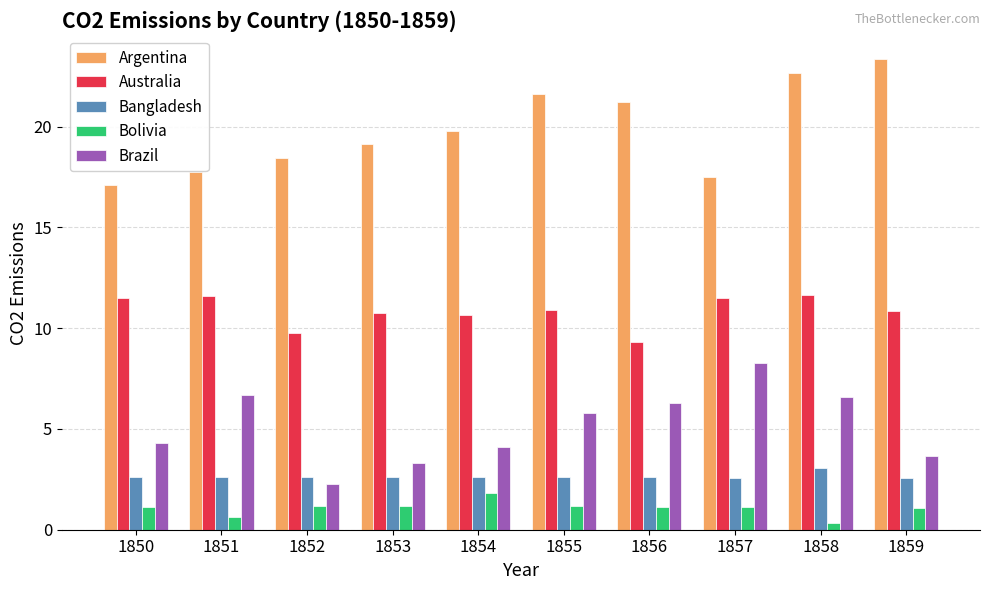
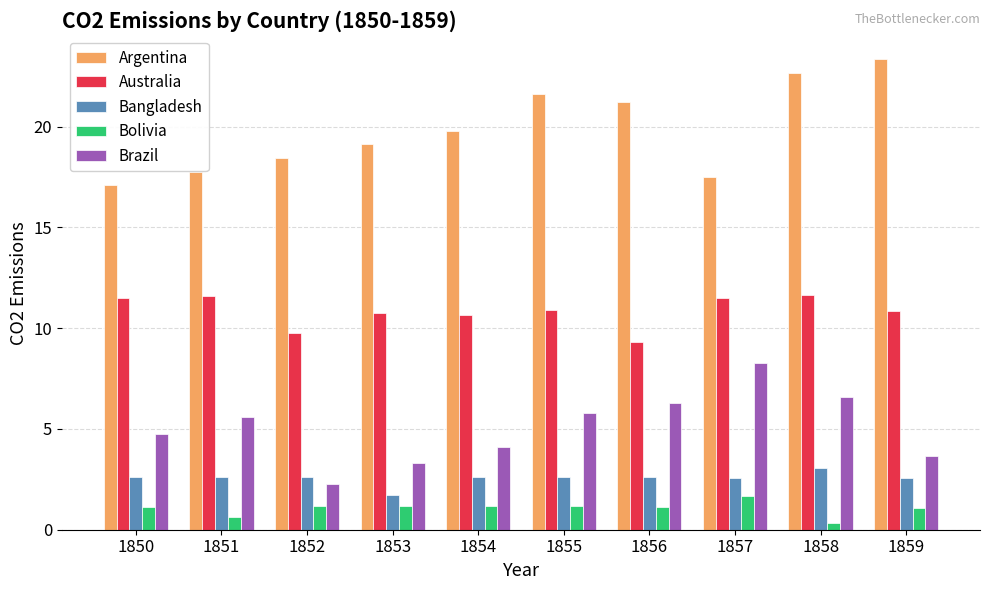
Brazil, 1850: 4.3 -> 4.8
Brazil, 1851: 6.7 -> 5.6
Bangladesh, 1853: 2.6 -> 1.7
Bolivia, 1854: 1.8 -> 1.2
Bolivia, 1857: 1.1 -> 1.7
